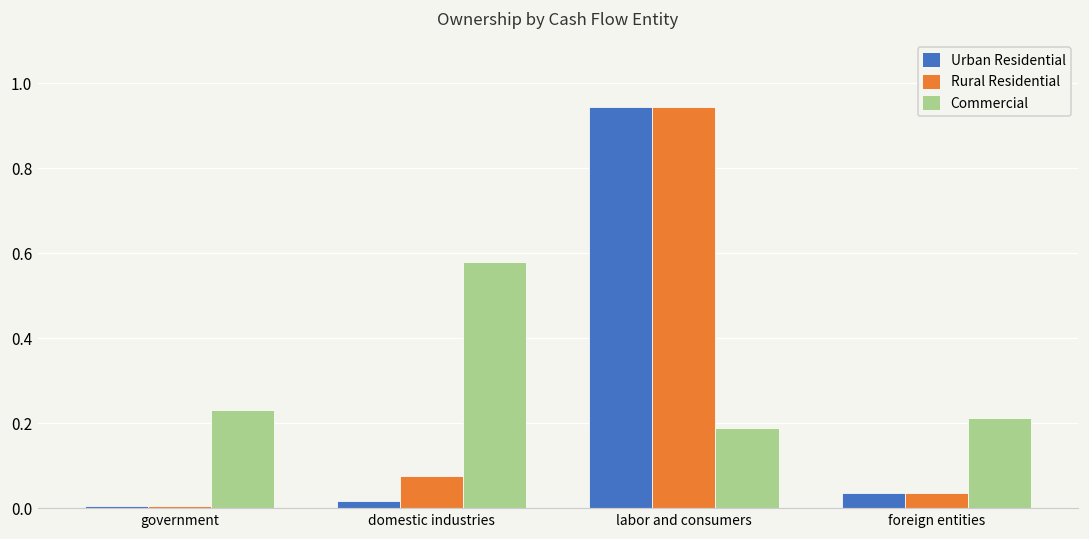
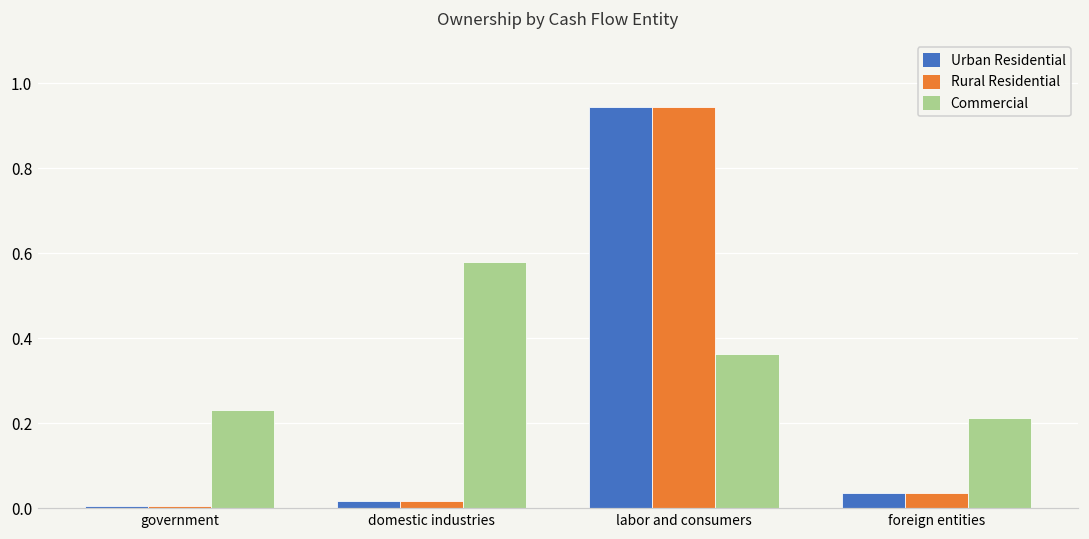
Rural Residential, domestic industries: 0.08 -> 0.02
Commercial, labor and consumers: 0.19 -> 0.36
